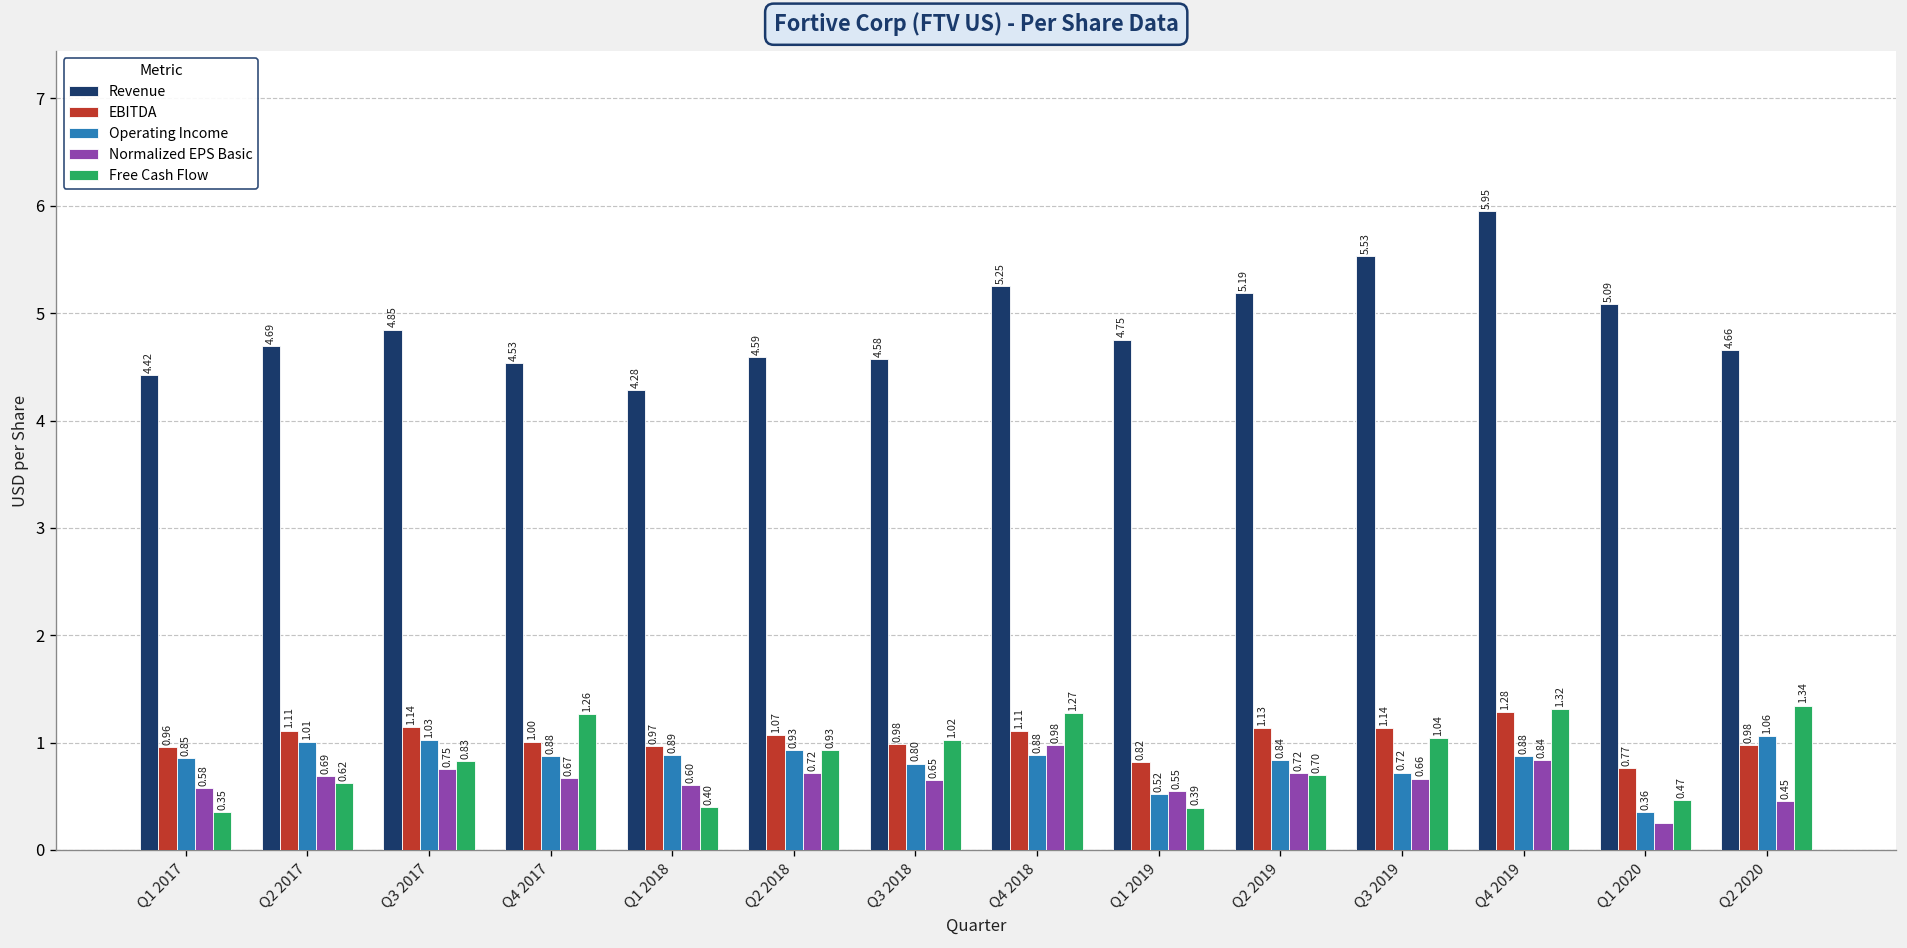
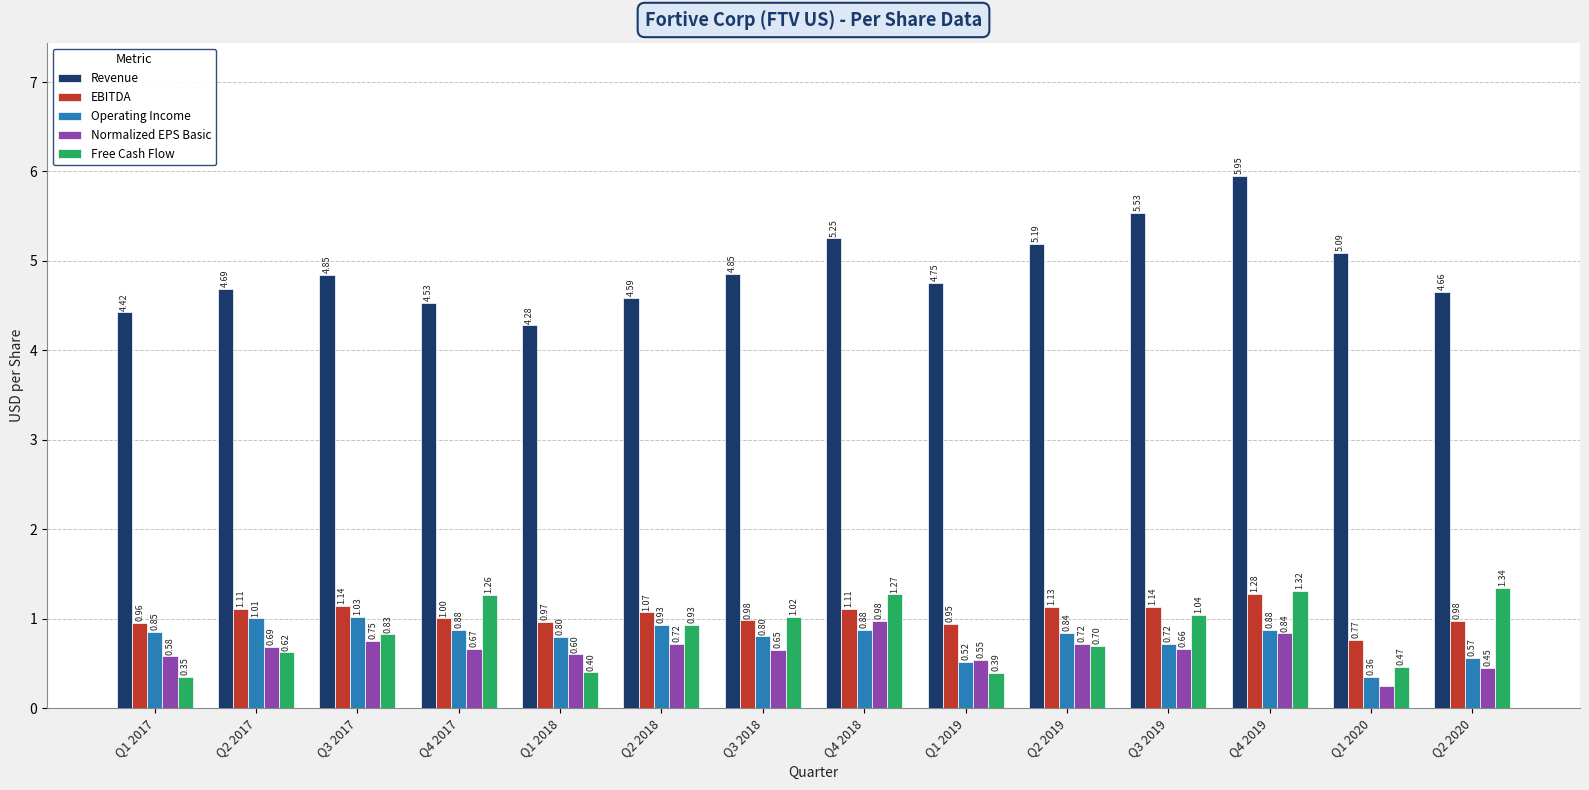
Operating Income, Q1 2018: 0.89 -> 0.80
Revenue, Q3 2018: 4.58 -> 4.85
EBITDA, Q1 2019: 0.82 -> 0.95
Operating Income, Q2 2020: 1.06 -> 0.57
